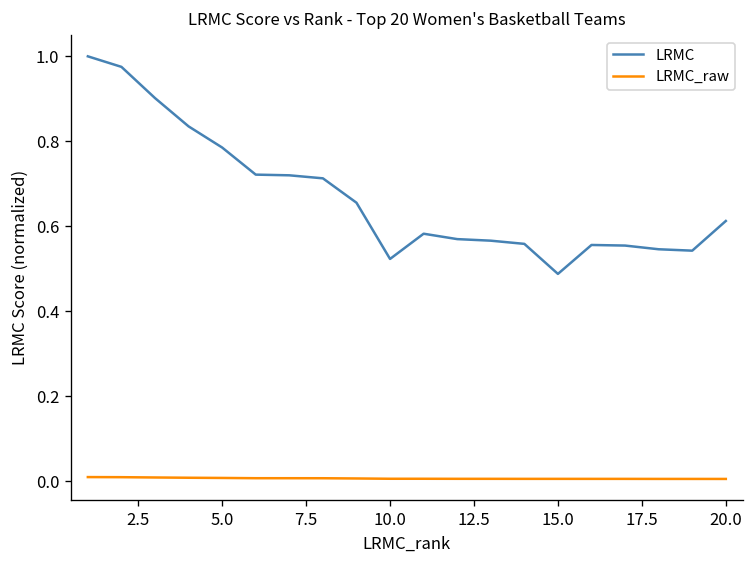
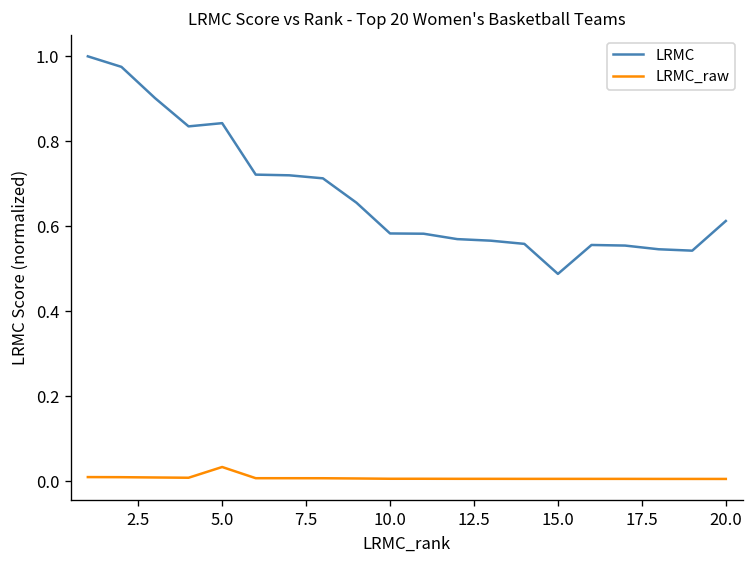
LRMC, 5.0: 0.79 -> 0.84
LRMC_raw, 5.0: 0.01 -> 0.03
LRMC, 10.0: 0.52 -> 0.58
